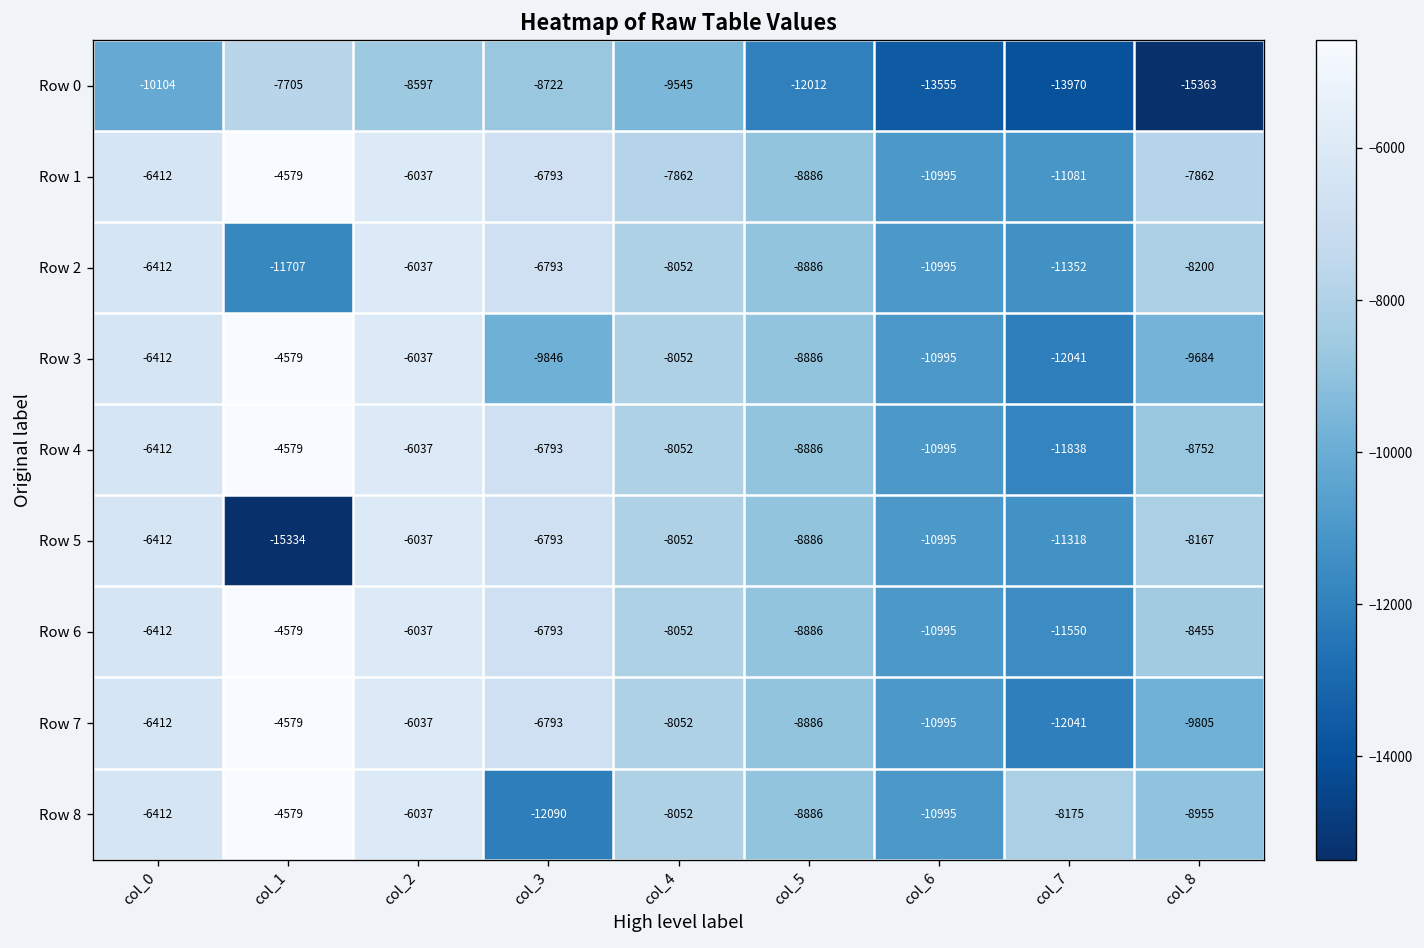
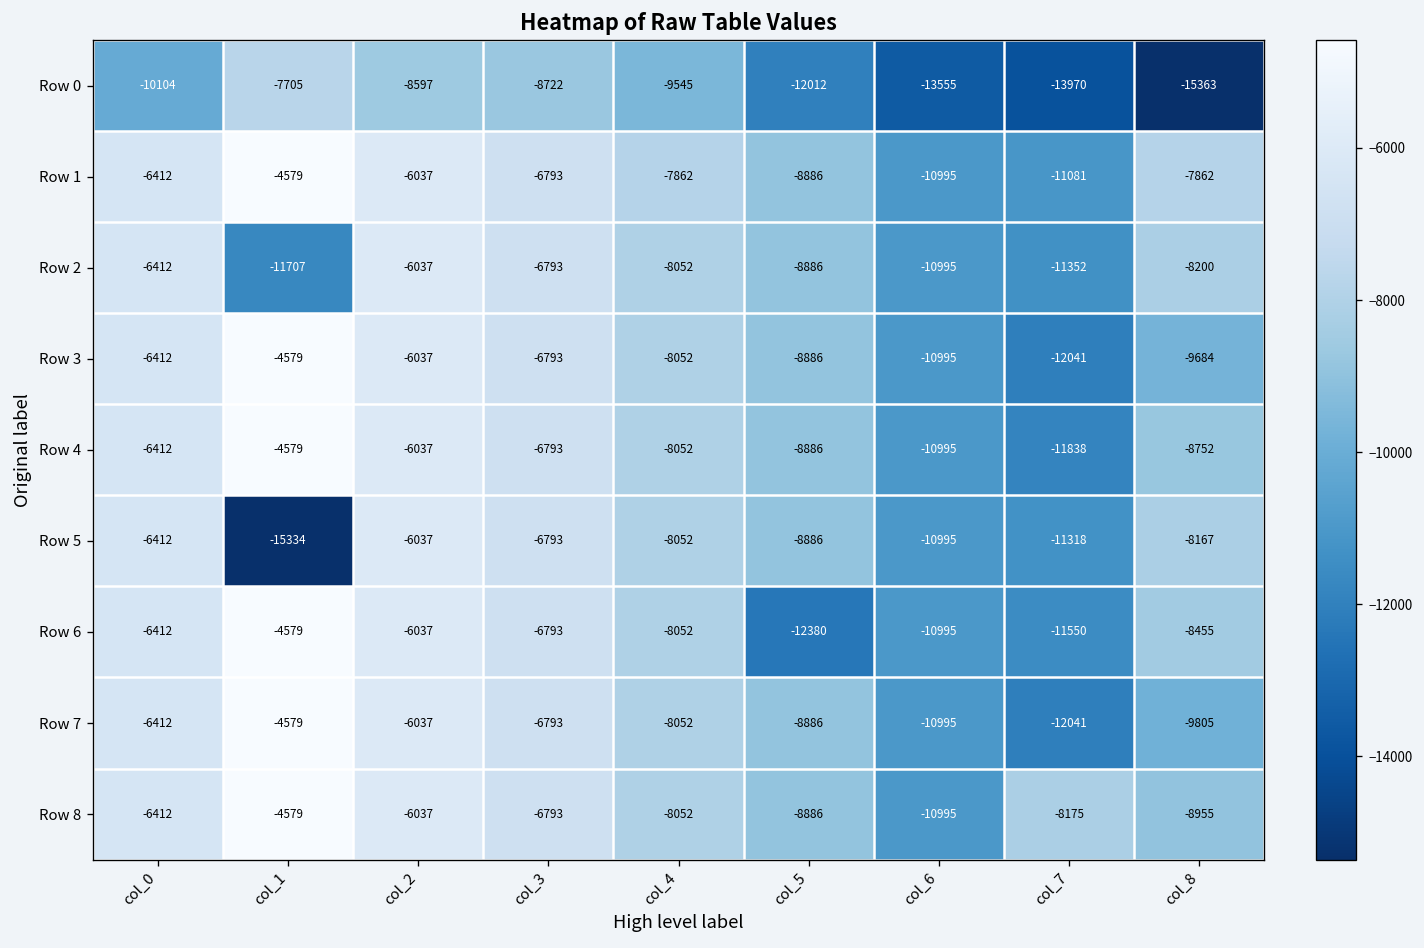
Row 3, col_3: -9846 -> -6793
Row 6, col_5: -8886 -> -12380
Row 8, col_3: -12090 -> -6793
